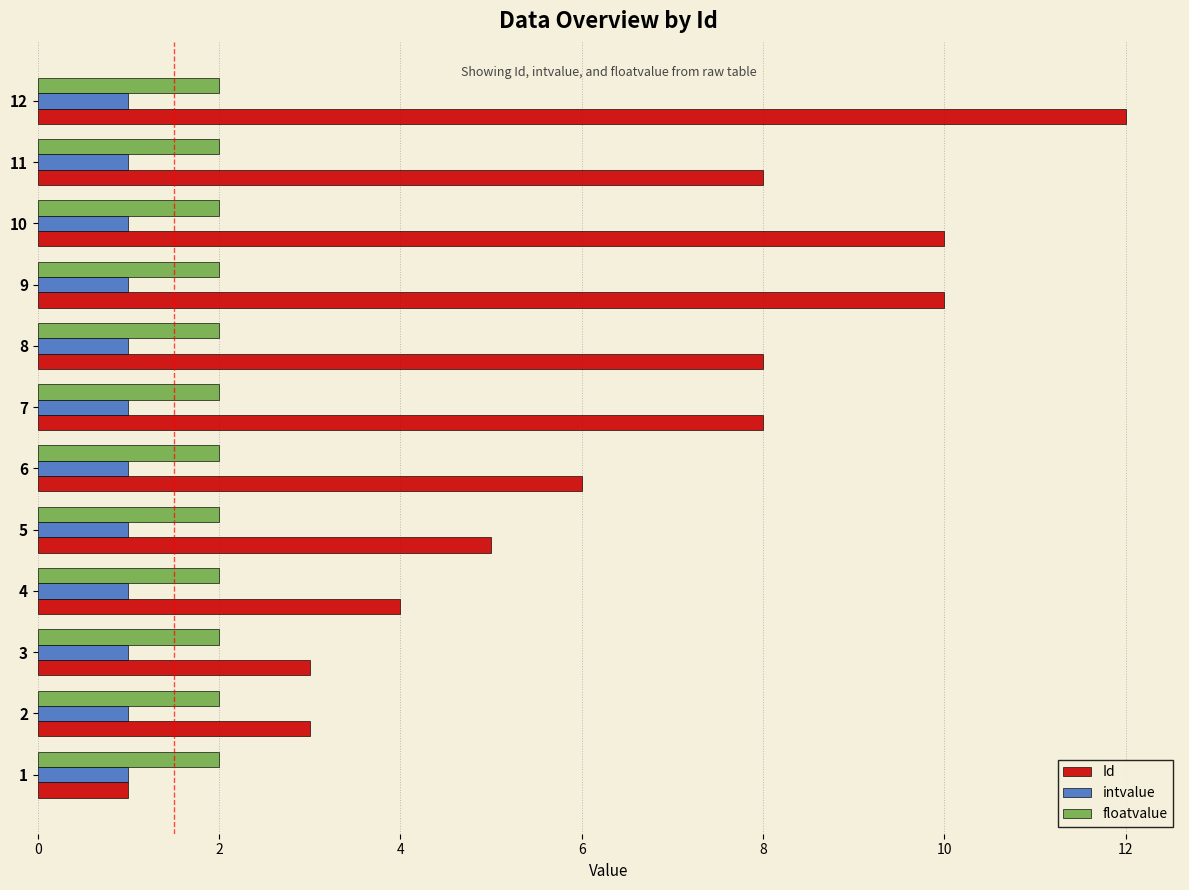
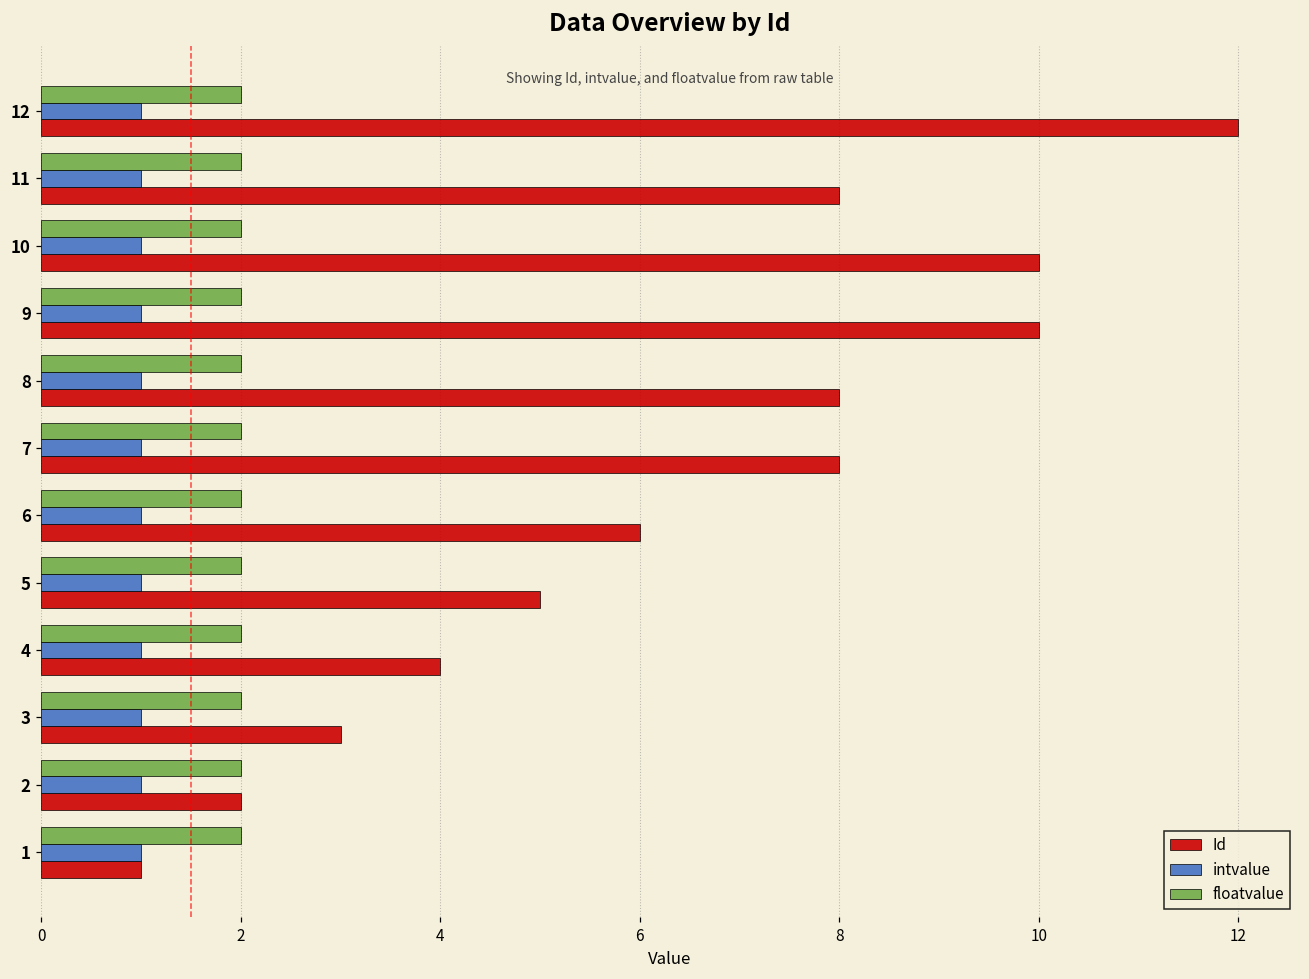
Id, 2: 3 -> 2
